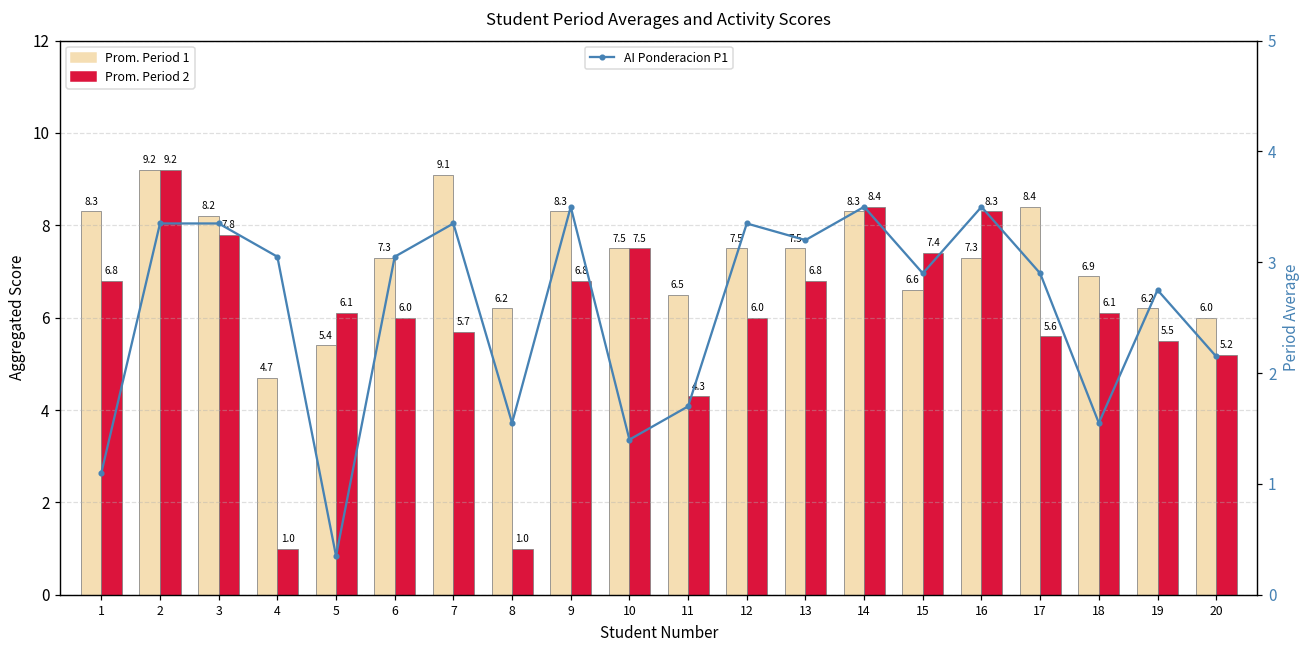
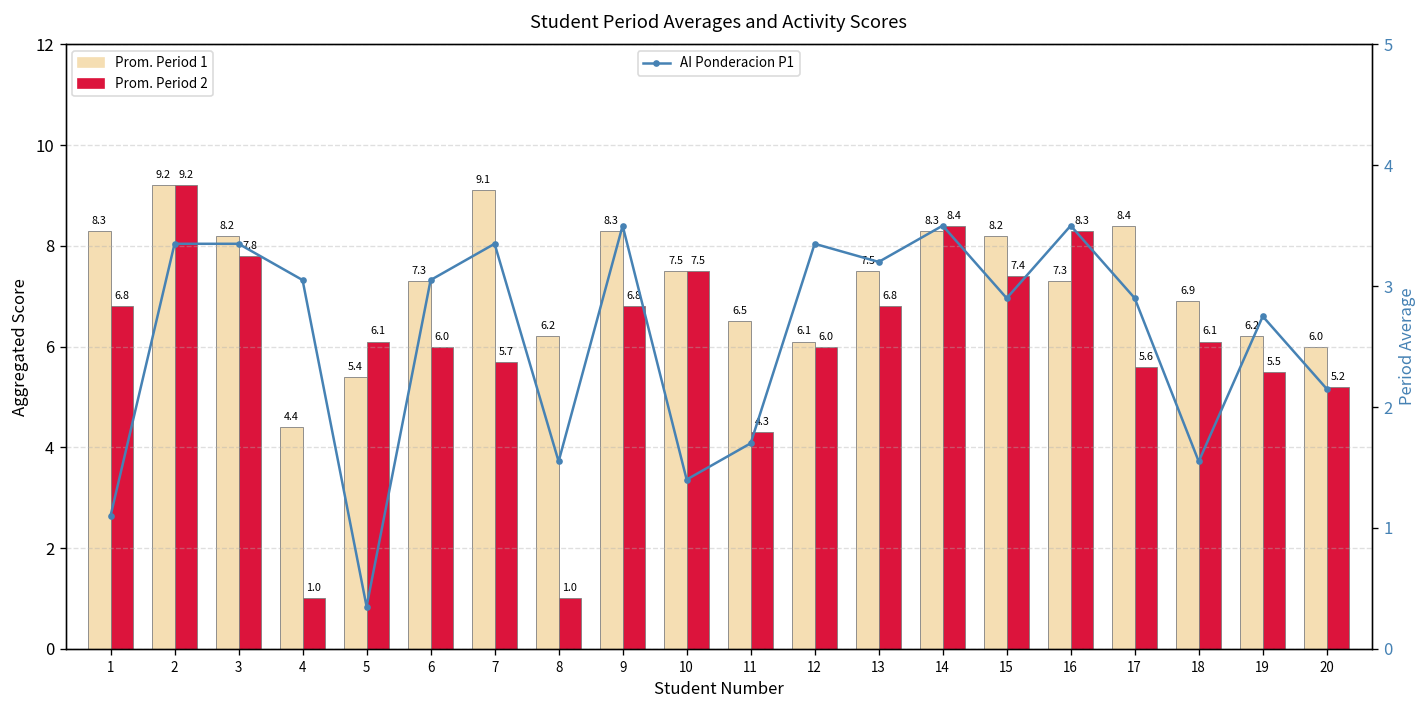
Prom. Period 1, 4: 4.7 -> 4.4
Prom. Period 1, 12: 7.5 -> 6.1
Prom. Period 1, 15: 6.6 -> 8.2
